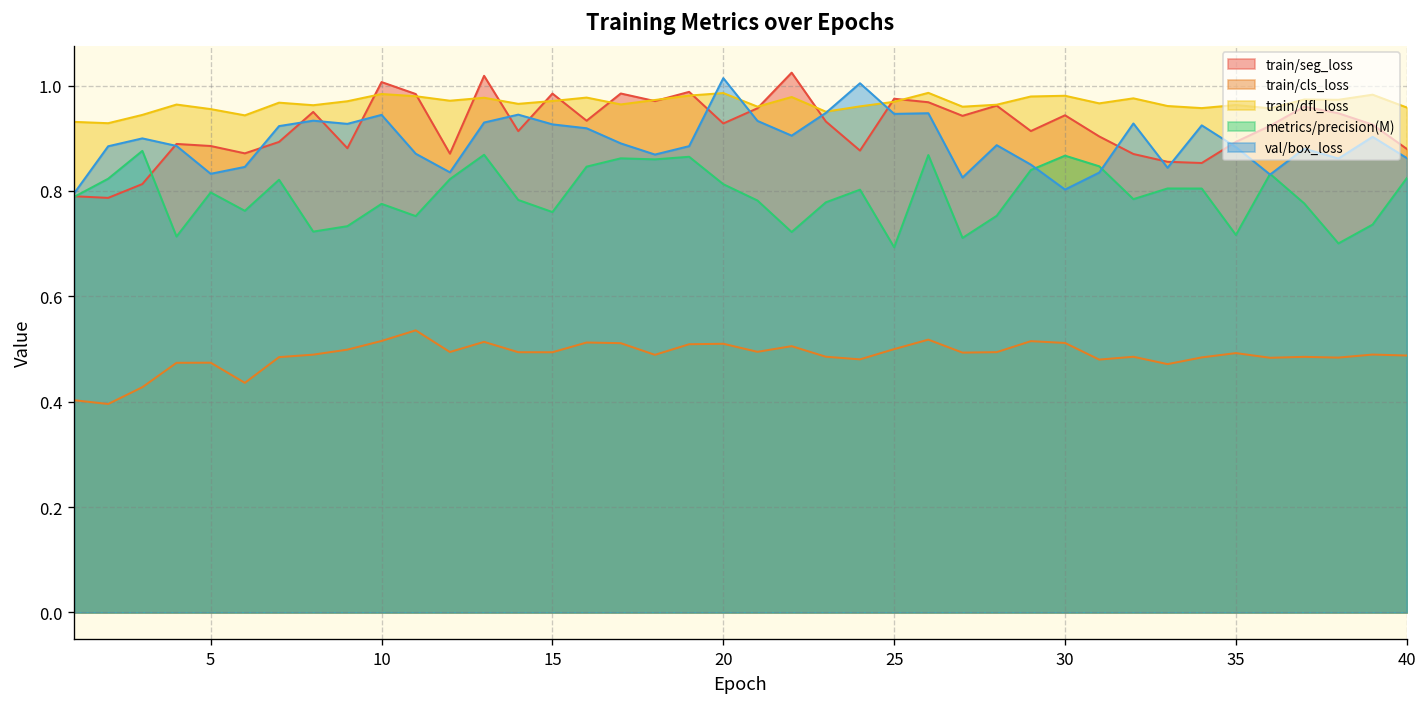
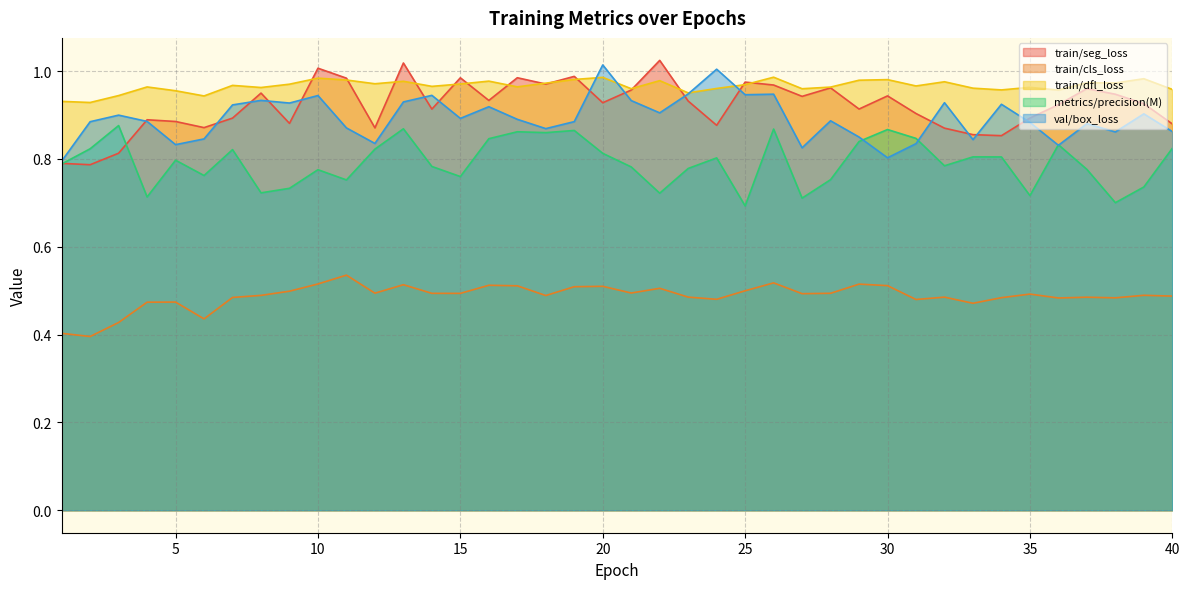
val/box_loss, 15: 0.93 -> 0.89
